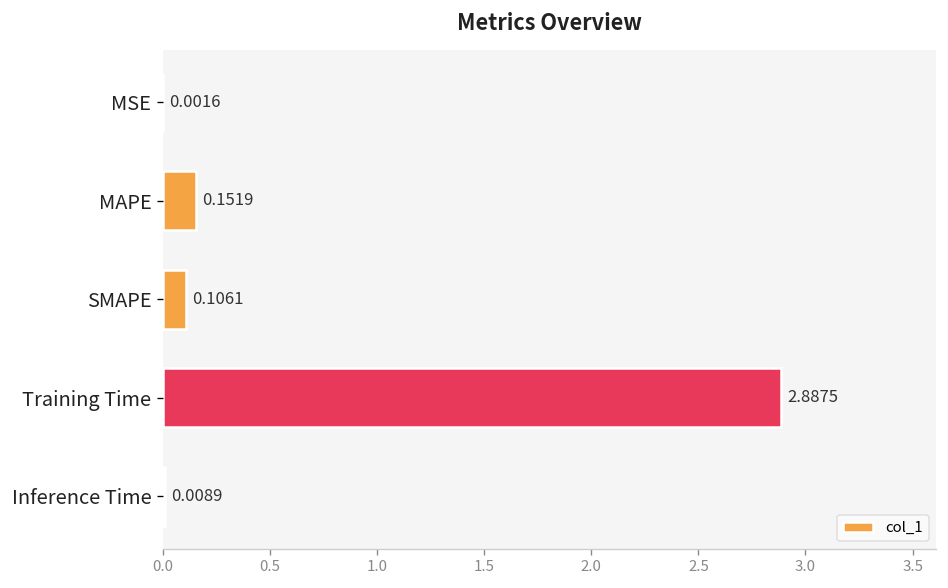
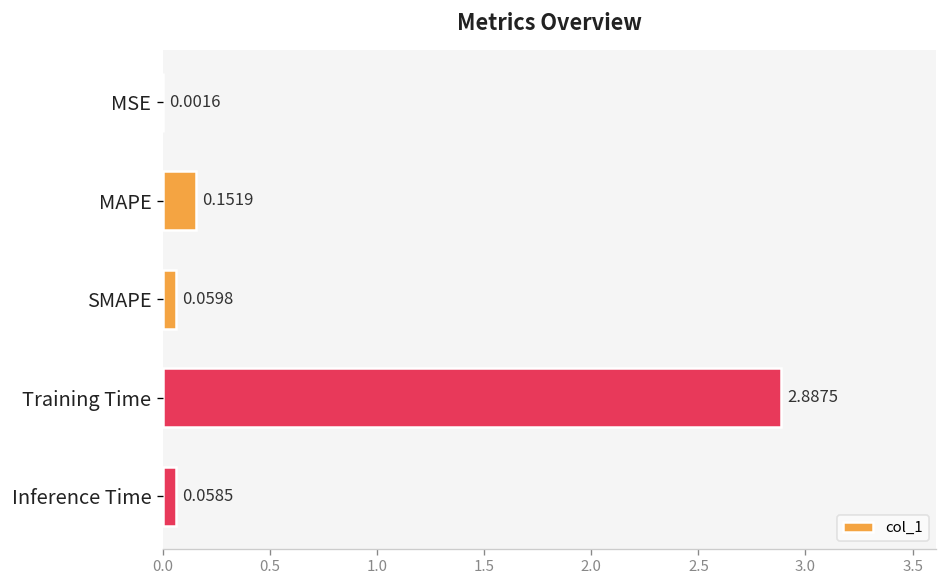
SMAPE: 0.1061 -> 0.0598
Inference Time: 0.0089 -> 0.0585
